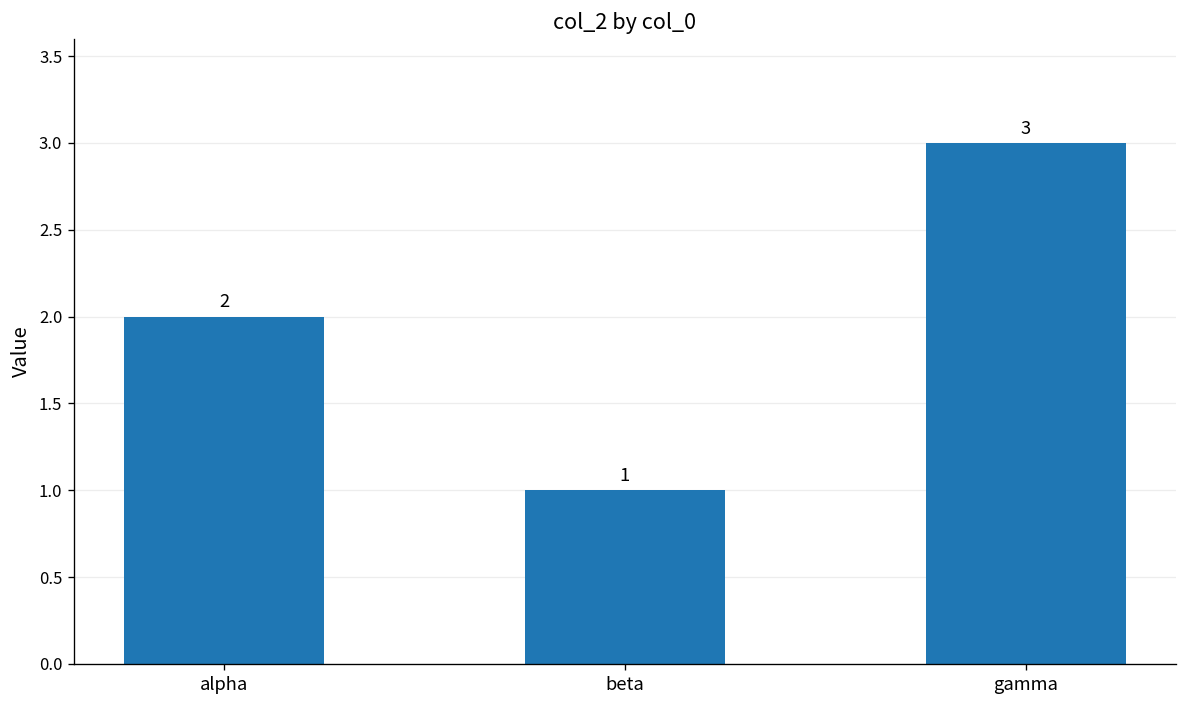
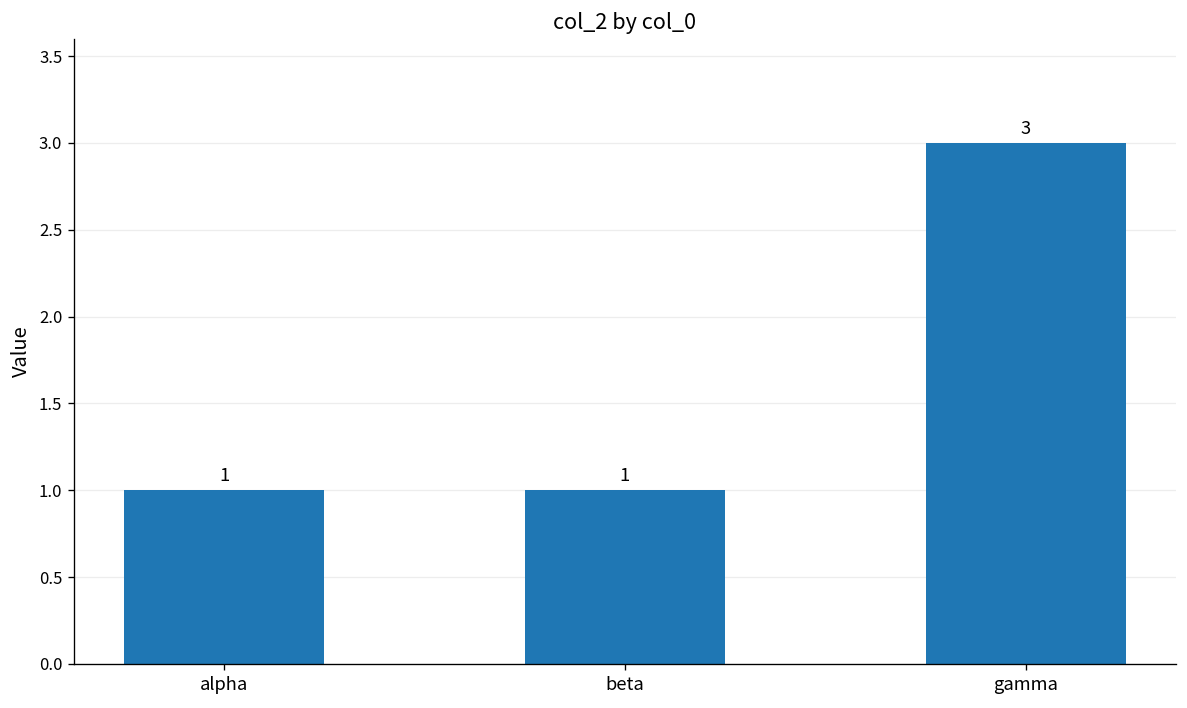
alpha: 2 -> 1
